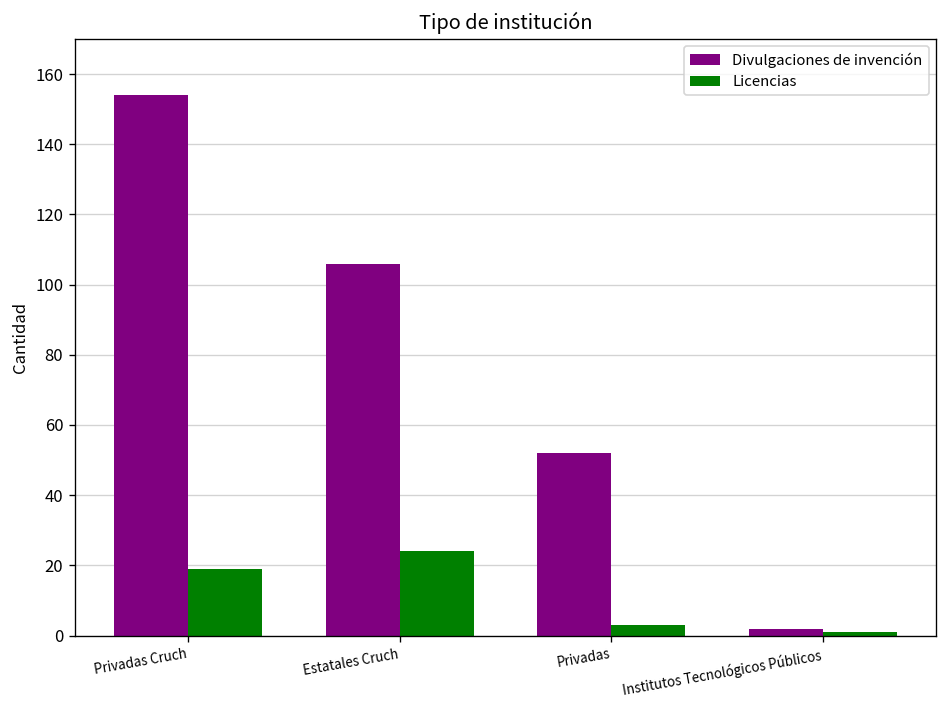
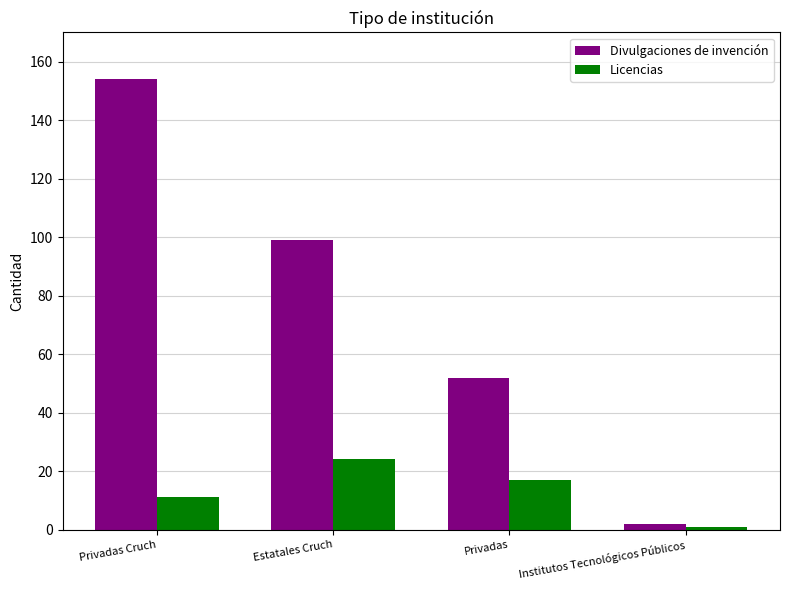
Licencias, Privadas Cruch: 19 -> 11
Divulgaciones de invención, Estatales Cruch: 106 -> 99
Licencias, Privadas: 3 -> 17
